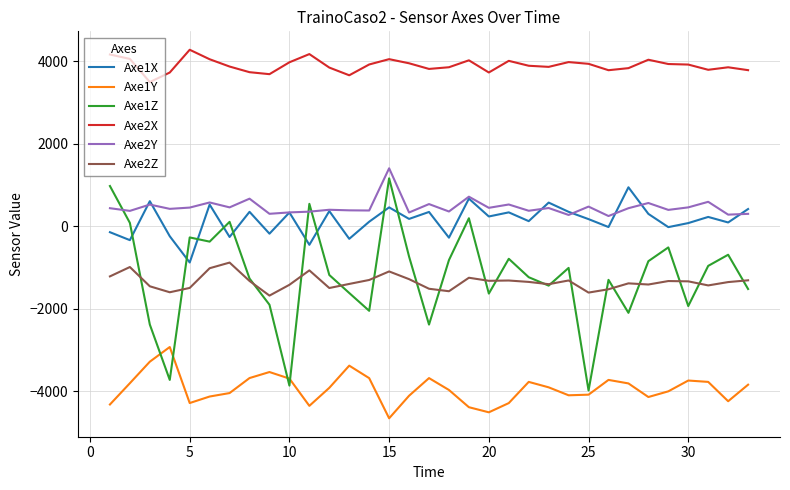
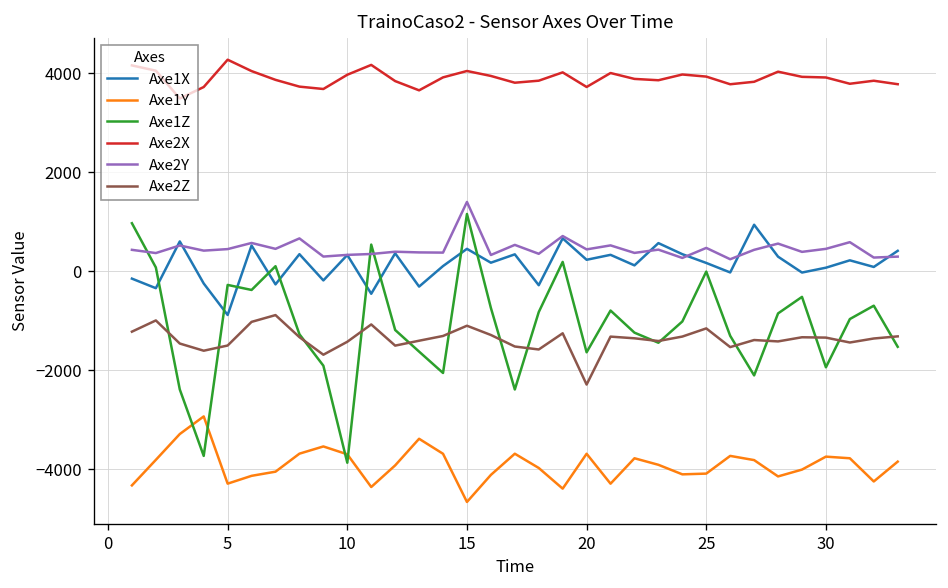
Axe1Y, 20: -4500 -> -3700
Axe2Z, 20: -1300 -> -2300
Axe1Z, 25: -4000 -> 0
Axe2Z, 25: -1600 -> -1200
